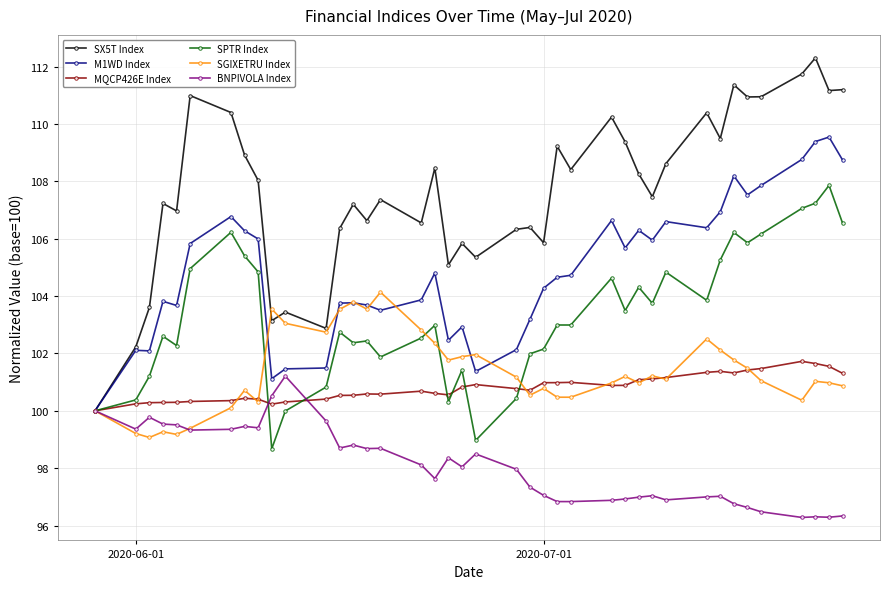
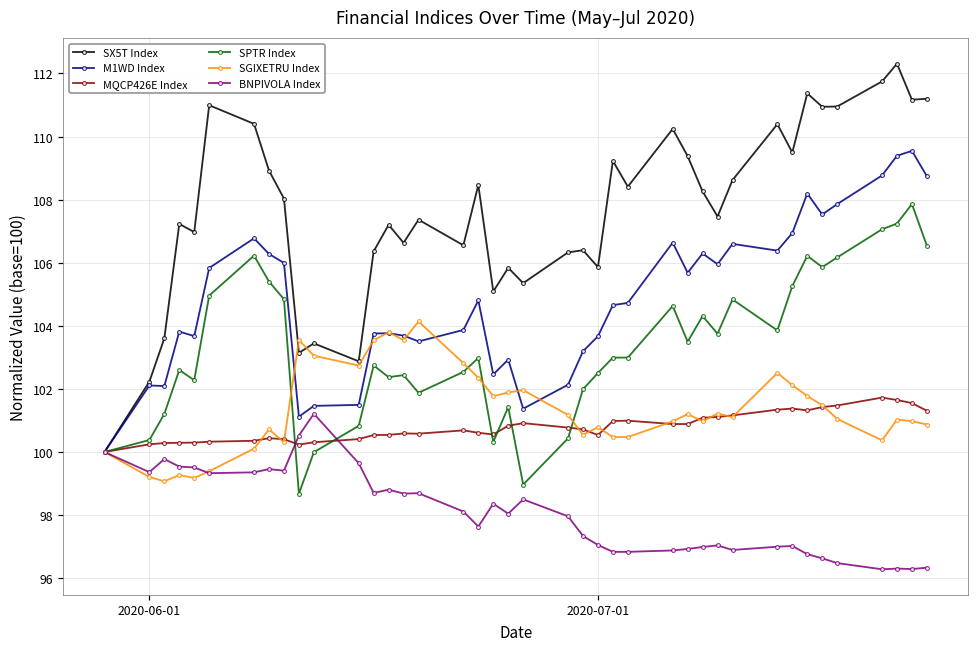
M1WD Index, 2020-07-01: 104.3 -> 103.7
MQCP426E Index, 2020-07-01: 101.0 -> 100.5
SPTR Index, 2020-07-01: 102.2 -> 102.5
